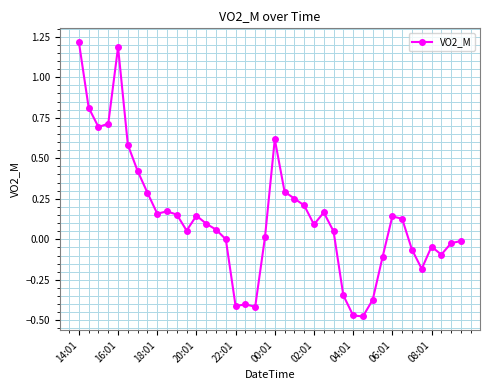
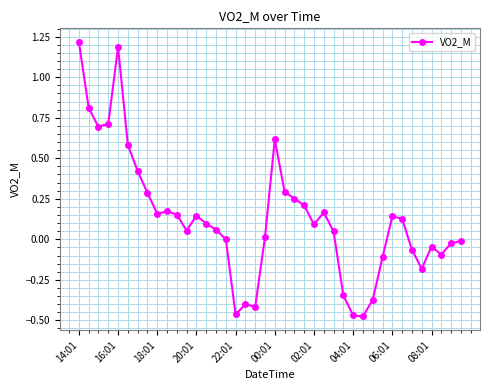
22:01: -0.41 -> -0.46
